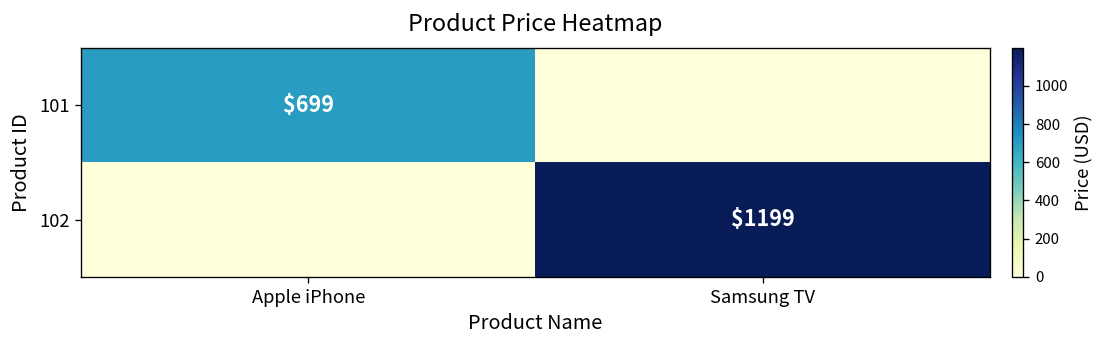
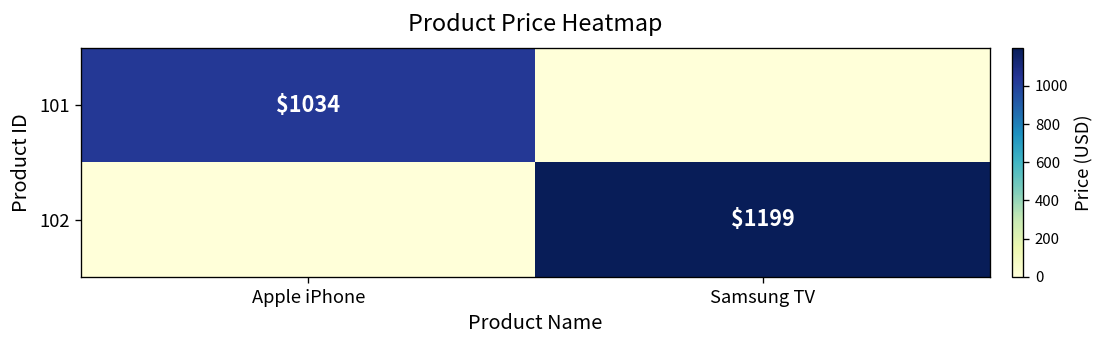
101, Apple iPhone: $699 -> $1034
